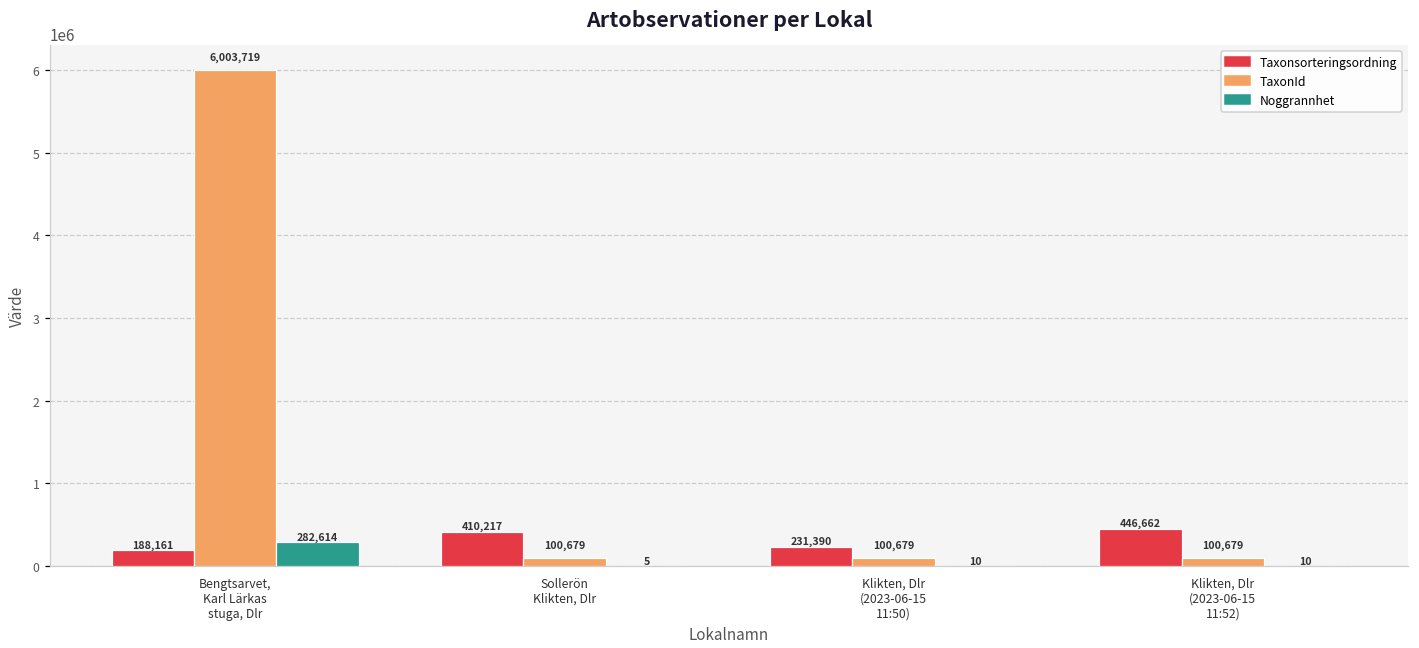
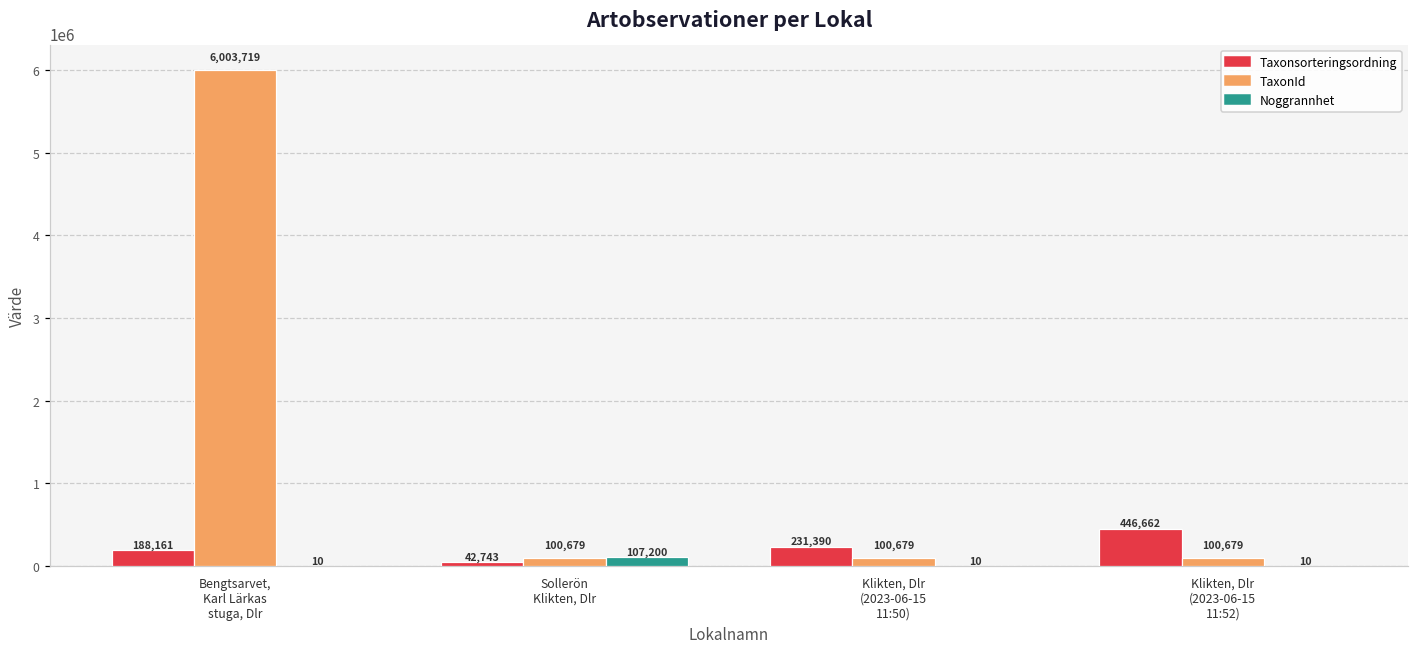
Noggrannhet, Bengtsarvet, Karl Lärkas stuga, Dlr: 282,614 -> 10
Taxonsorteringsordning, Sollerön Klikten, Dlr: 410,217 -> 42,743
Noggrannhet, Sollerön Klikten, Dlr: 5 -> 107,200
